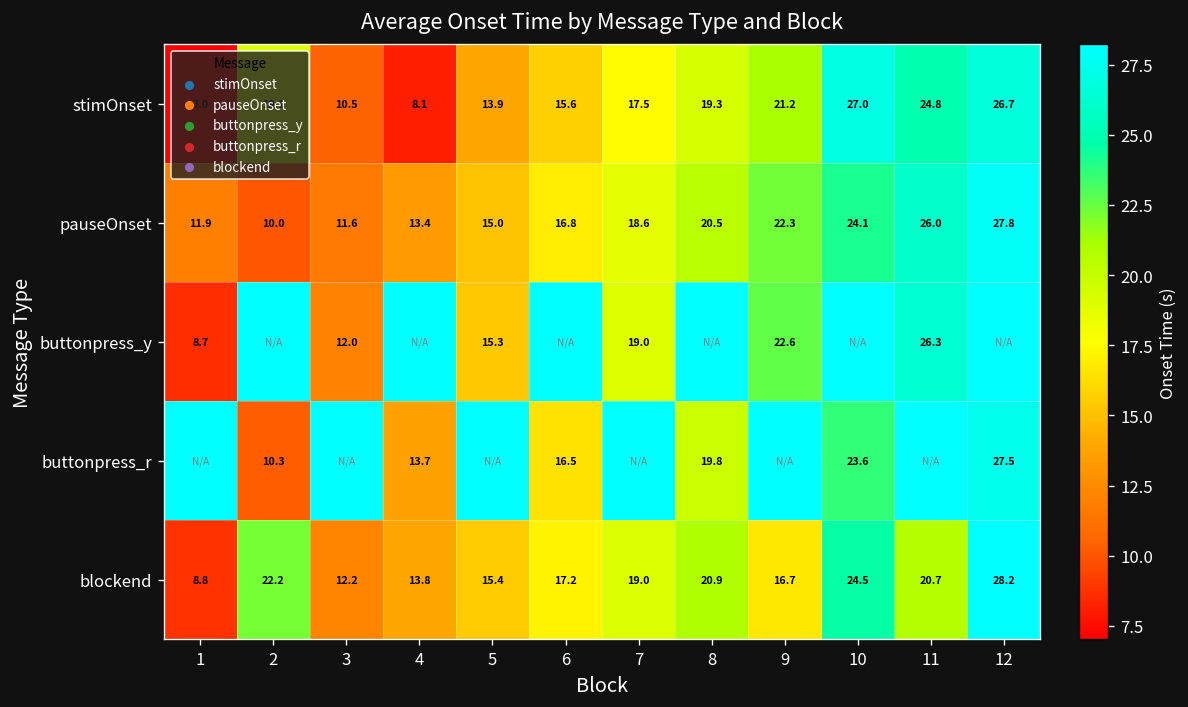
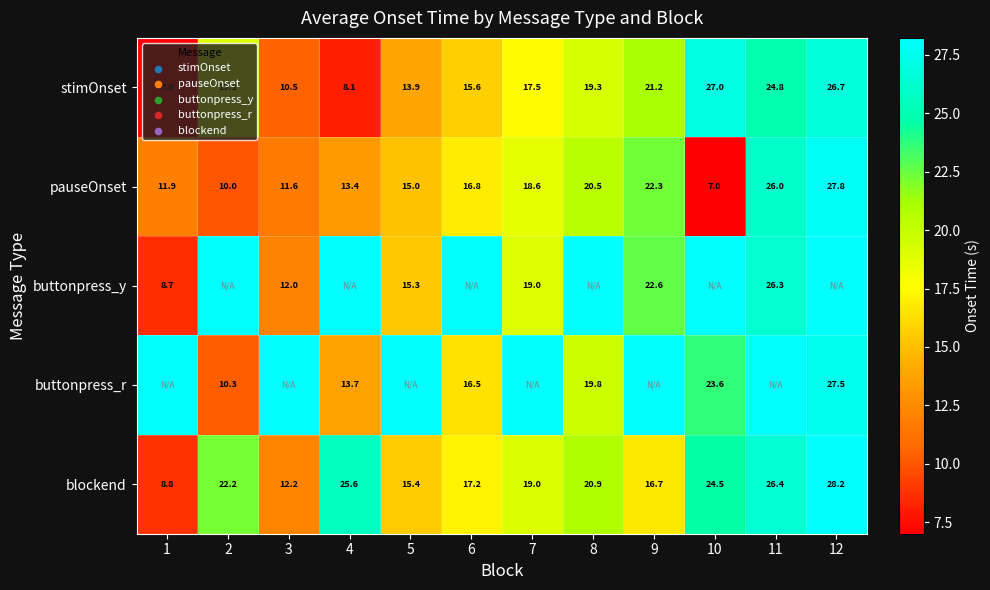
pauseOnset, 10: 24.1 -> 7.0
blockend, 4: 13.8 -> 25.6
blockend, 11: 20.7 -> 26.4
